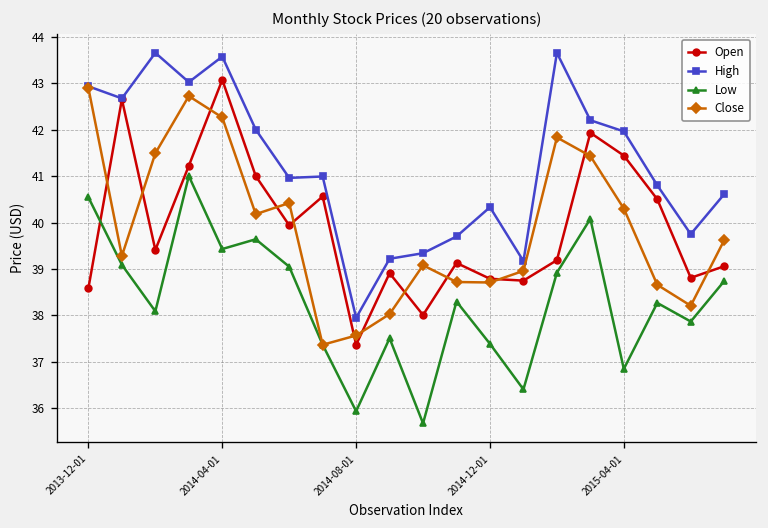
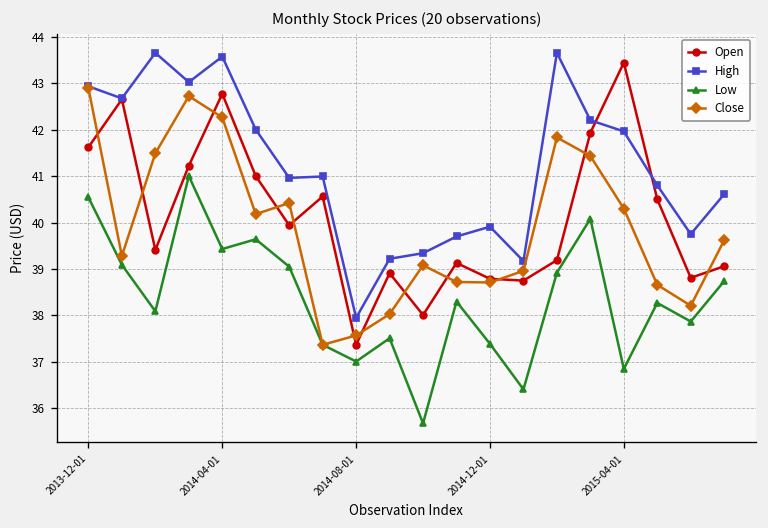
Open, 2013-12-01: 38.6 -> 41.6
Open, 2014-04-01: 43.1 -> 42.8
Low, 2014-08-01: 35.9 -> 37.0
High, 2014-12-01: 40.3 -> 39.9
Open, 2015-04-01: 41.4 -> 43.4
